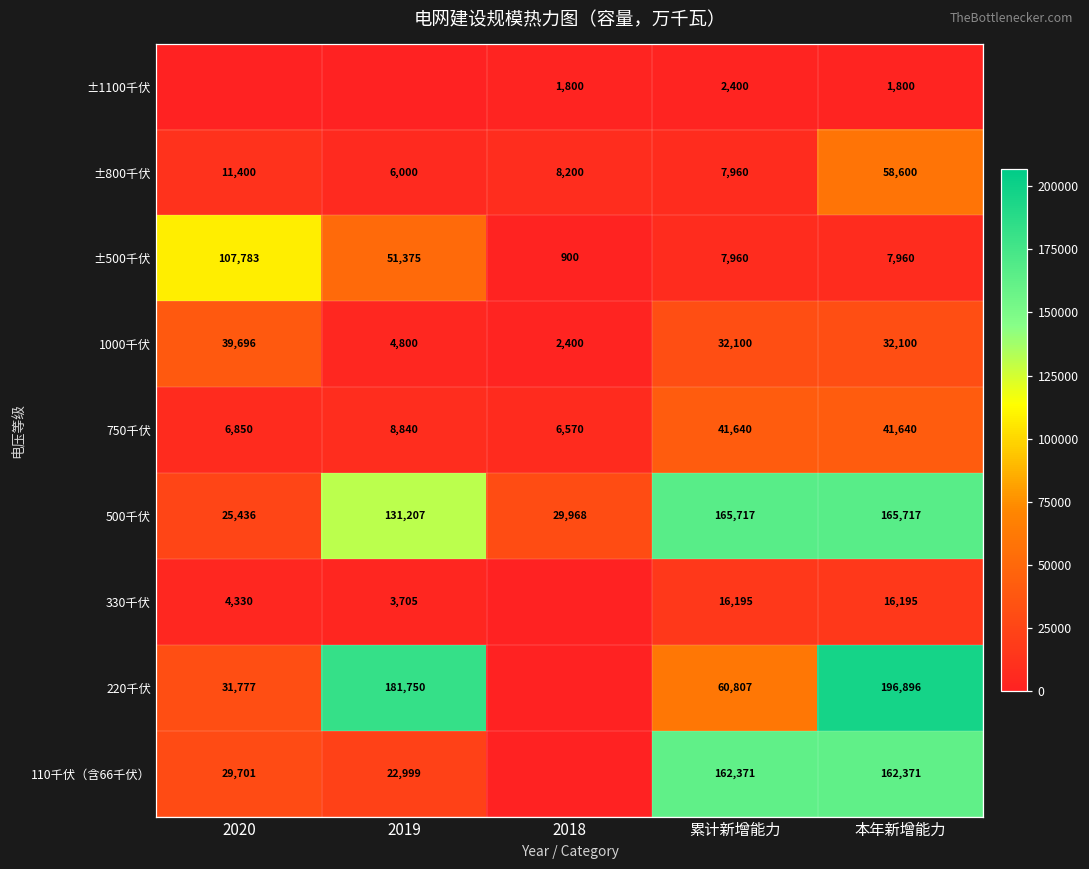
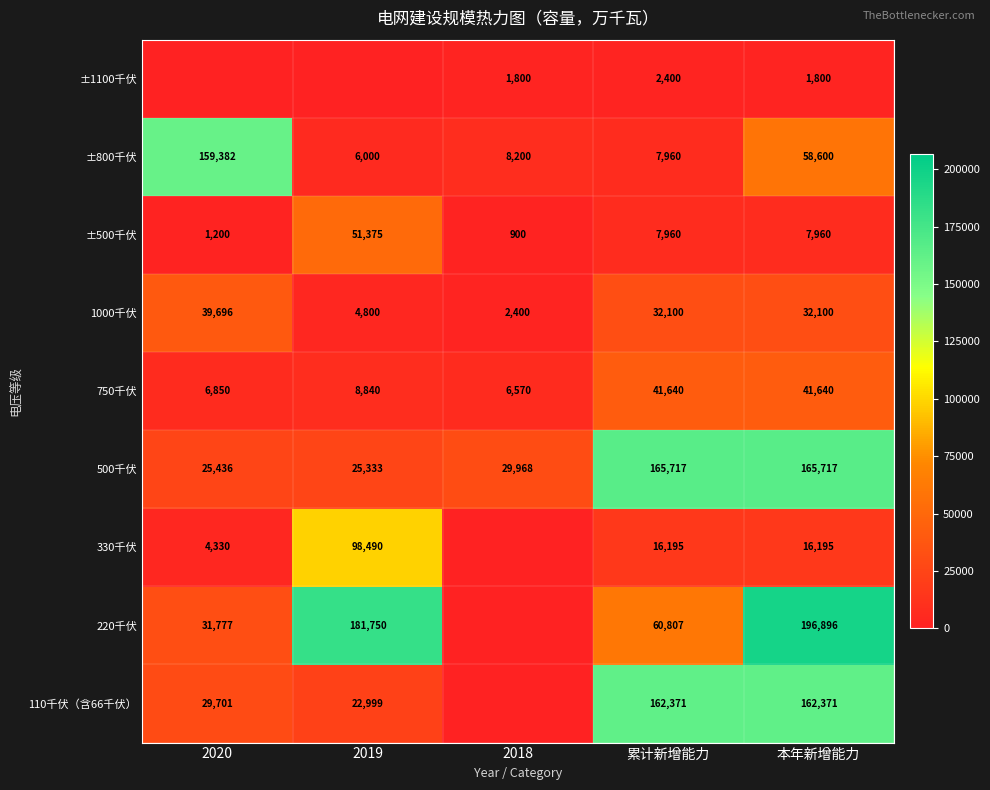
±800千伏, 2020: 11,400 -> 159,382
±500千伏, 2020: 107,783 -> 1,200
500千伏, 2019: 131,207 -> 25,333
330千伏, 2019: 3,705 -> 98,490
